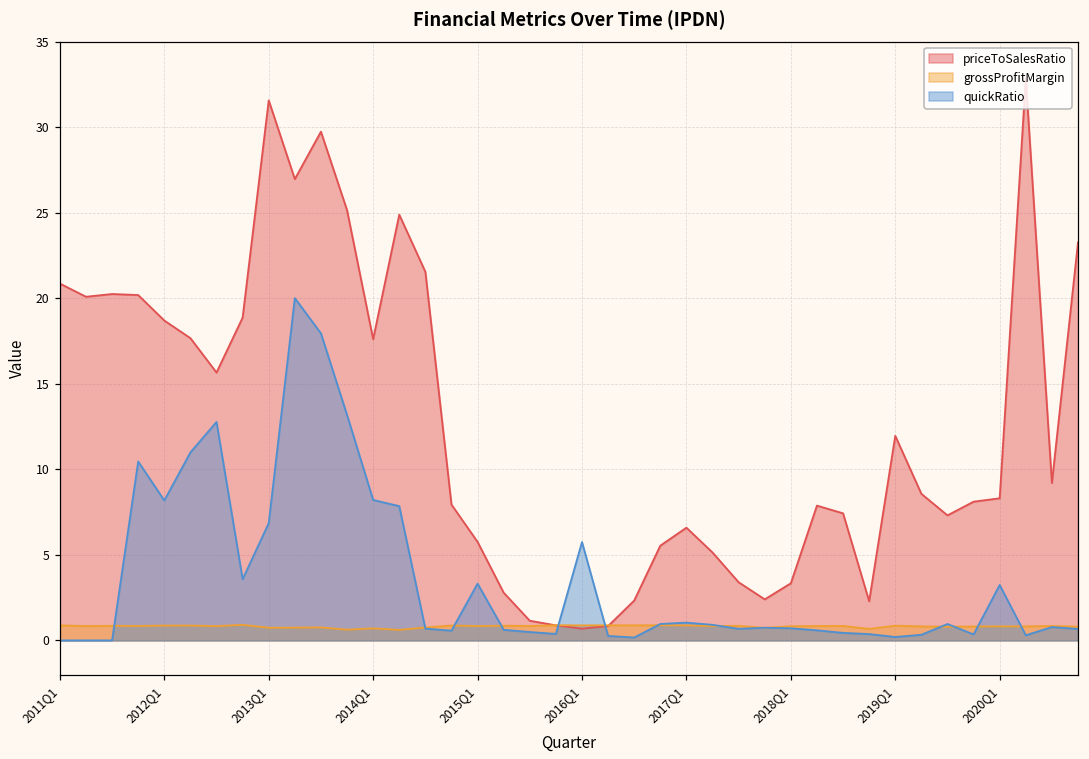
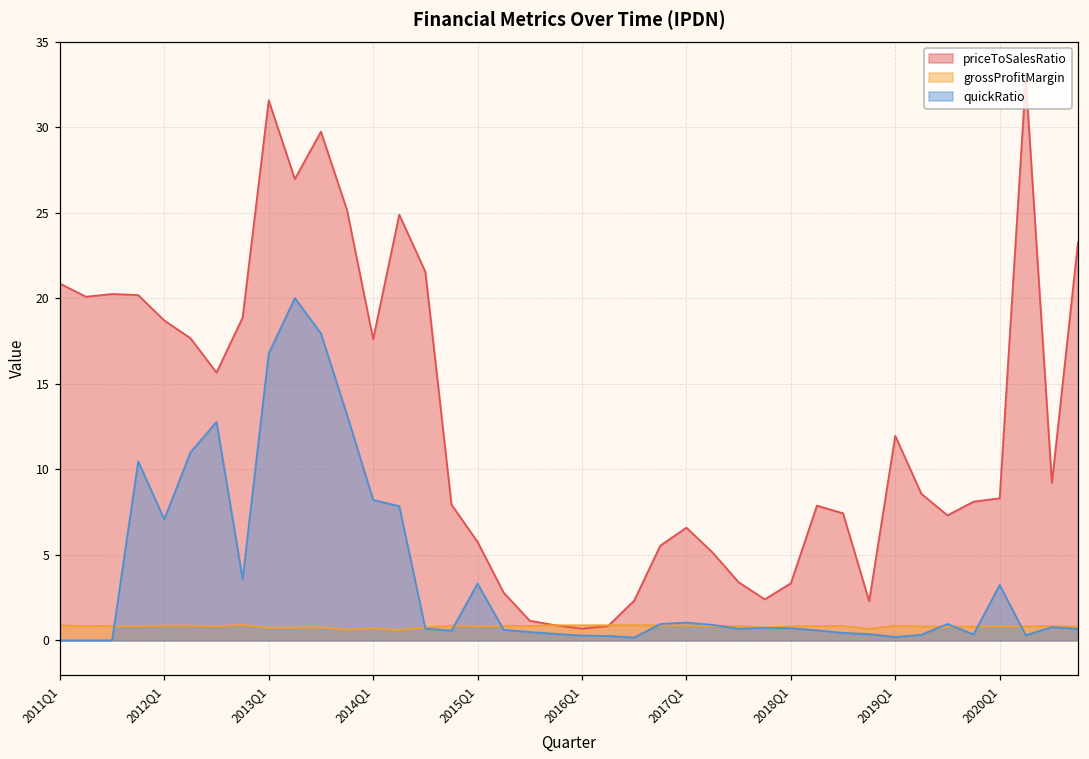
quickRatio, 2012Q1: 8.2 -> 7.1
quickRatio, 2013Q1: 6.9 -> 16.8
quickRatio, 2016Q1: 5.8 -> 0.3
